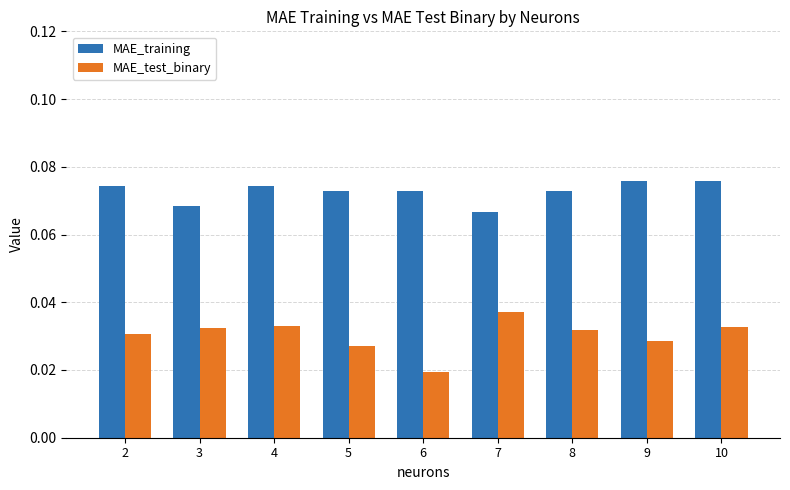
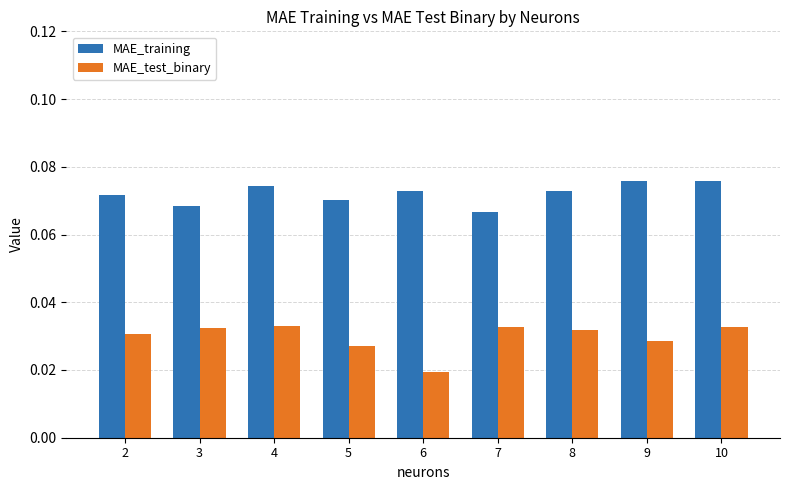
MAE_training, 2: 0.074 -> 0.072
MAE_training, 5: 0.073 -> 0.070
MAE_test_binary, 7: 0.037 -> 0.033
